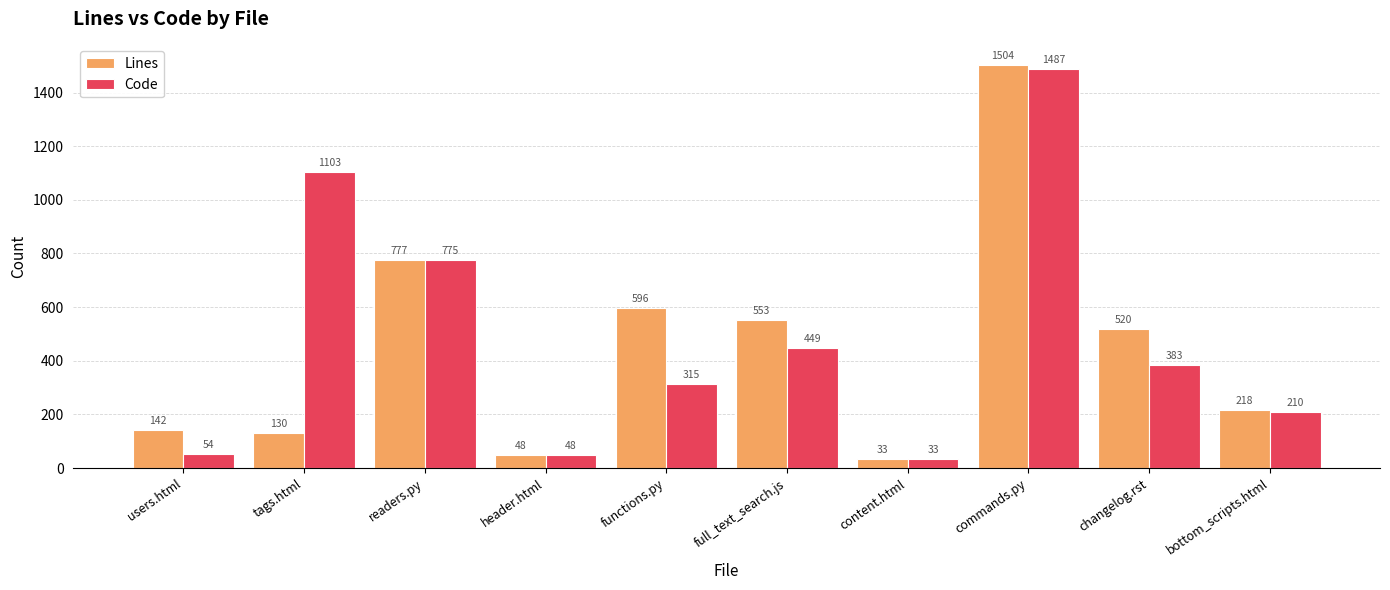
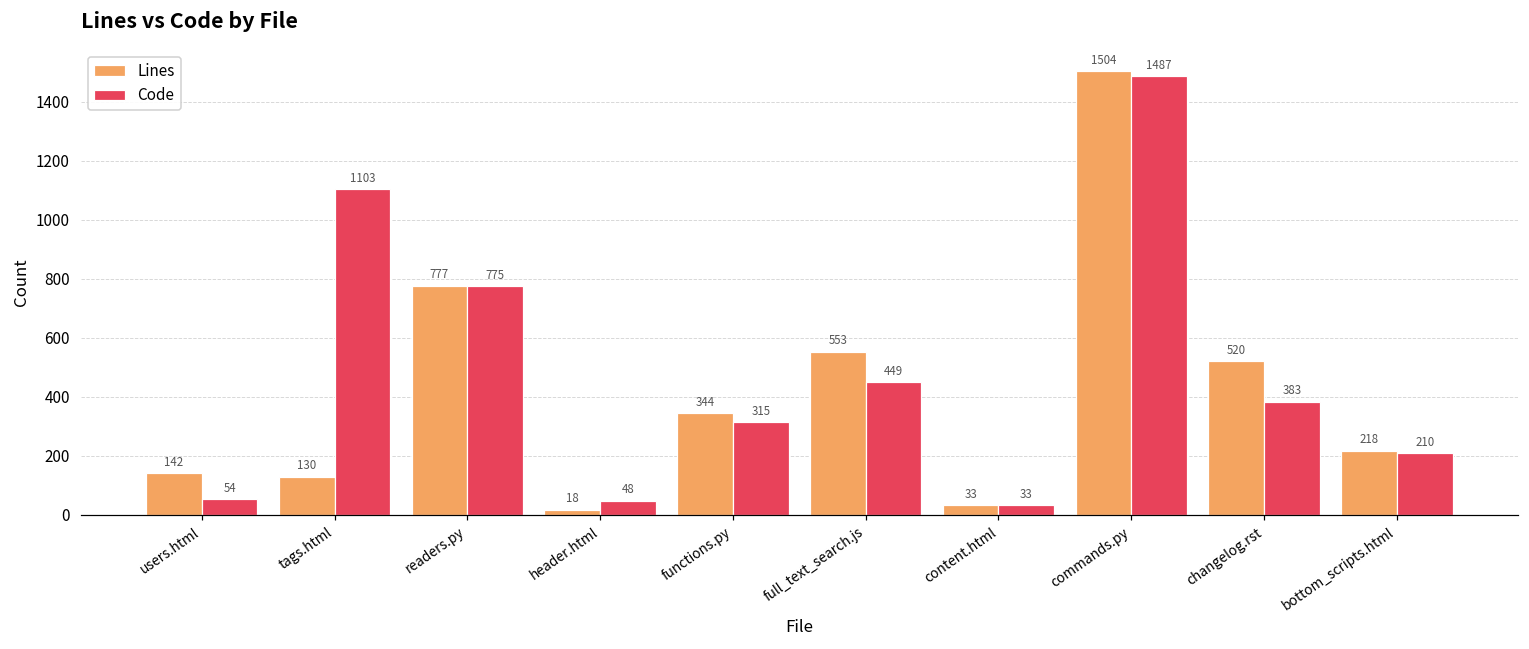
Lines, header.html: 48 -> 18
Lines, functions.py: 596 -> 344
